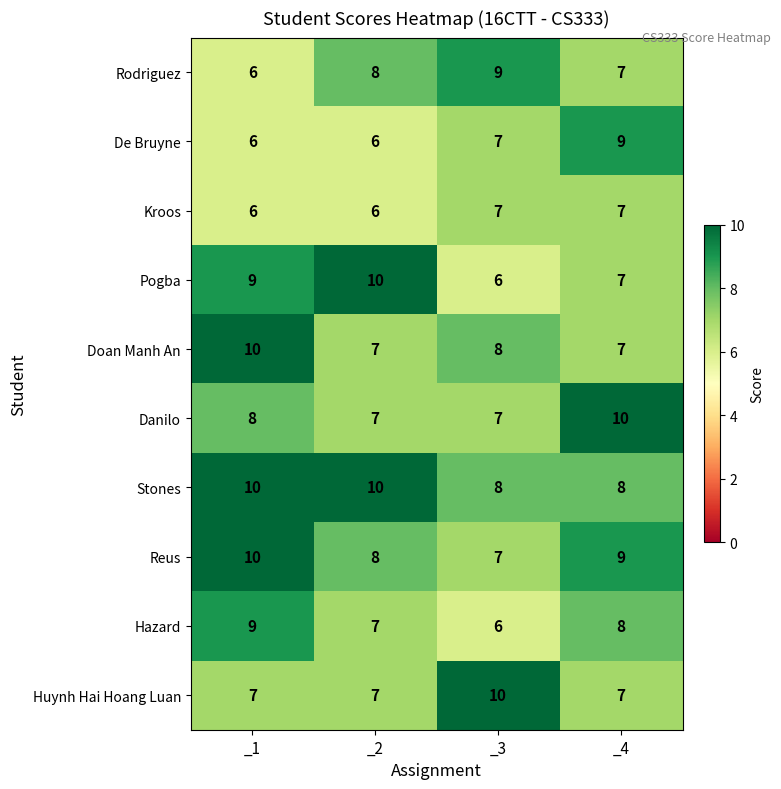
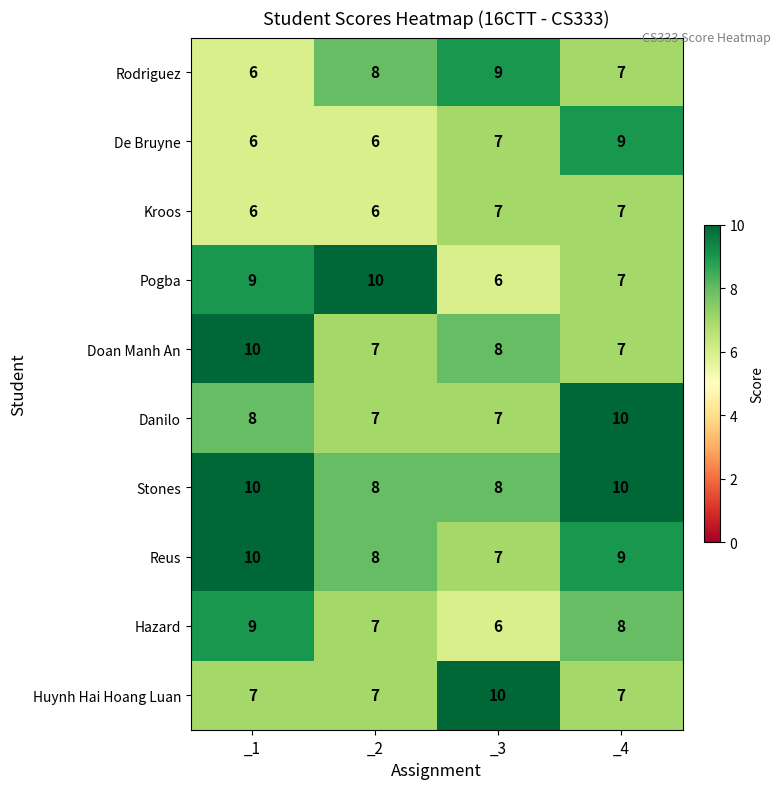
Stones, _2: 10 -> 8
Stones, _4: 8 -> 10
